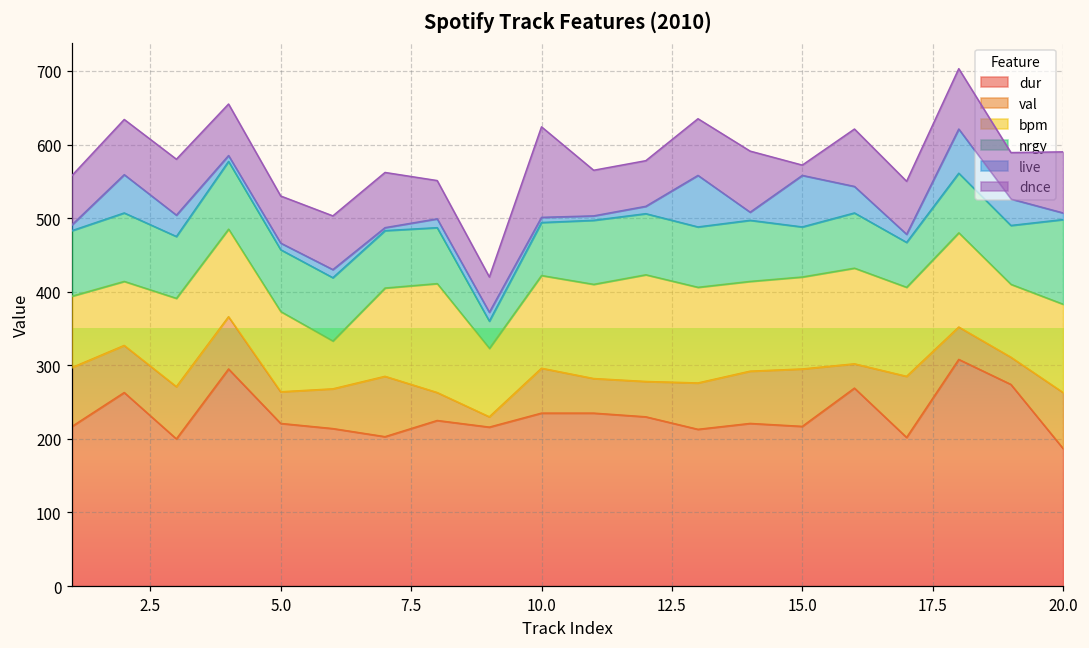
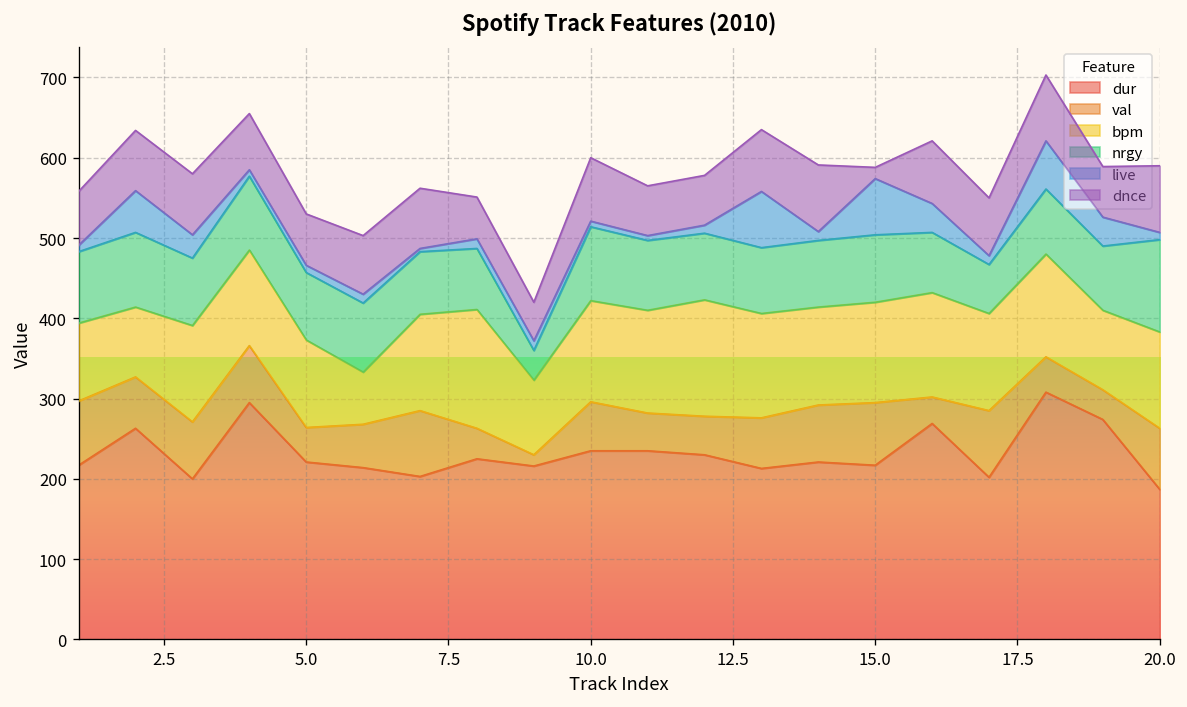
nrgy, 10.0: 70 -> 90
dnce, 10.0: 120 -> 80
nrgy, 15.0: 70 -> 80
